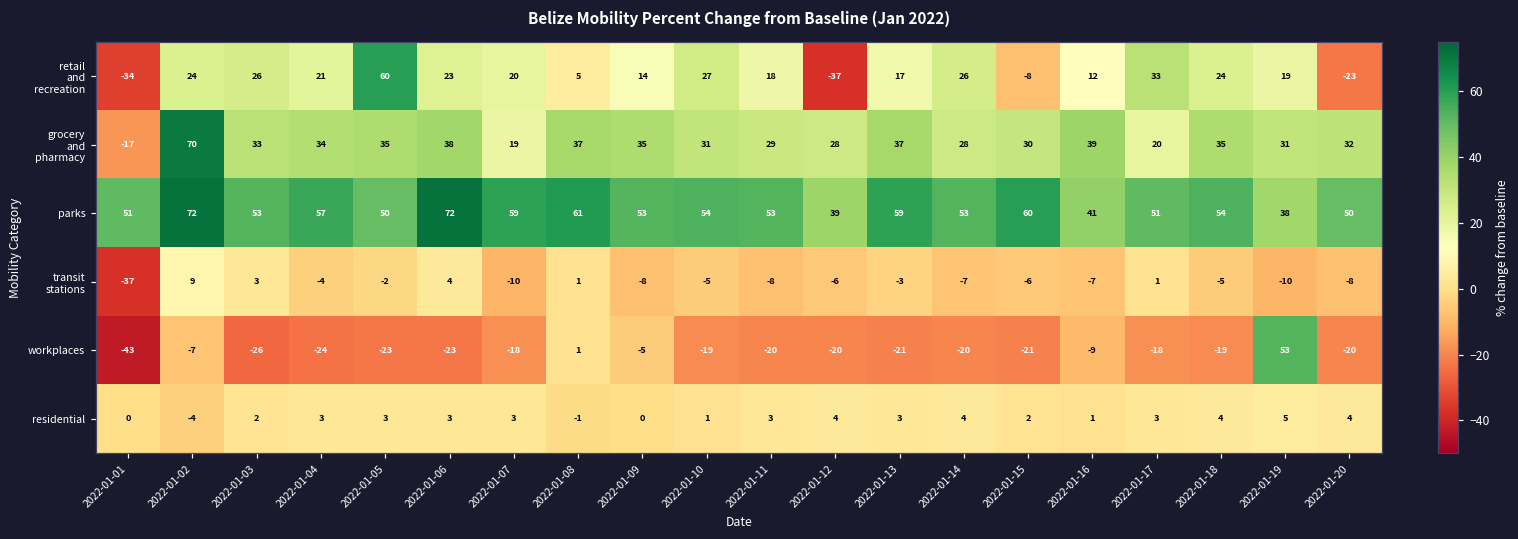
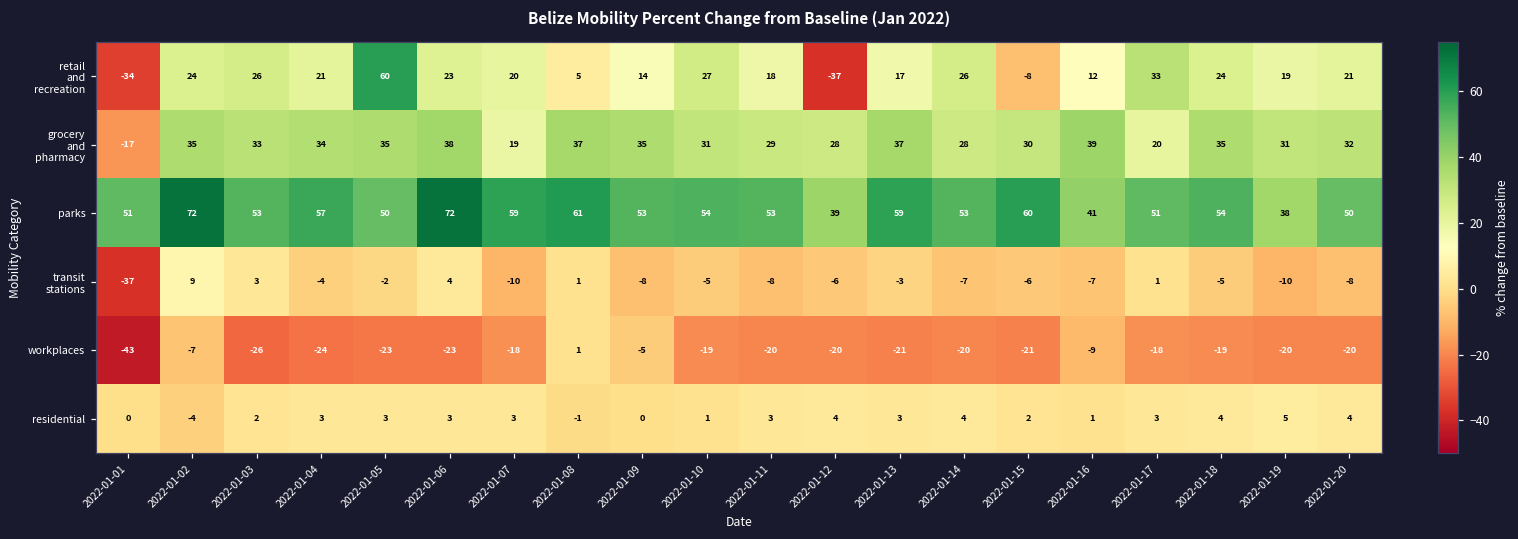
retail and recreation, 2022-01-20: -23 -> 21
grocery and pharmacy, 2022-01-02: 70 -> 35
workplaces, 2022-01-19: 53 -> -20
